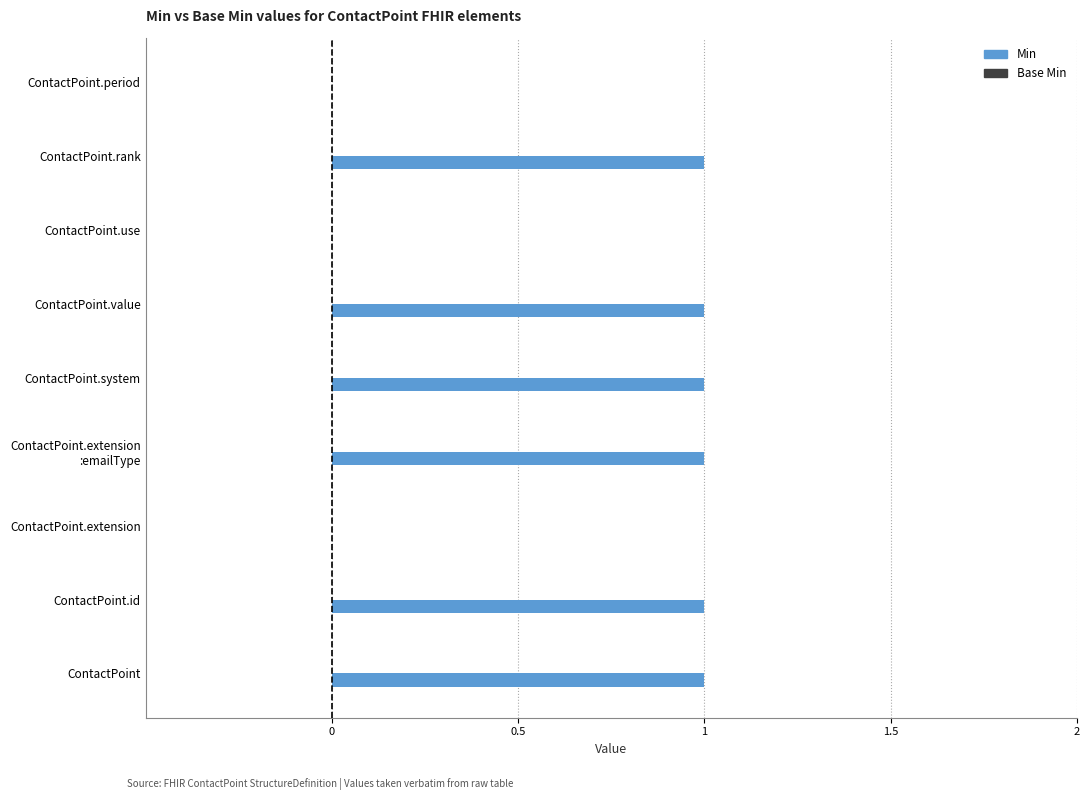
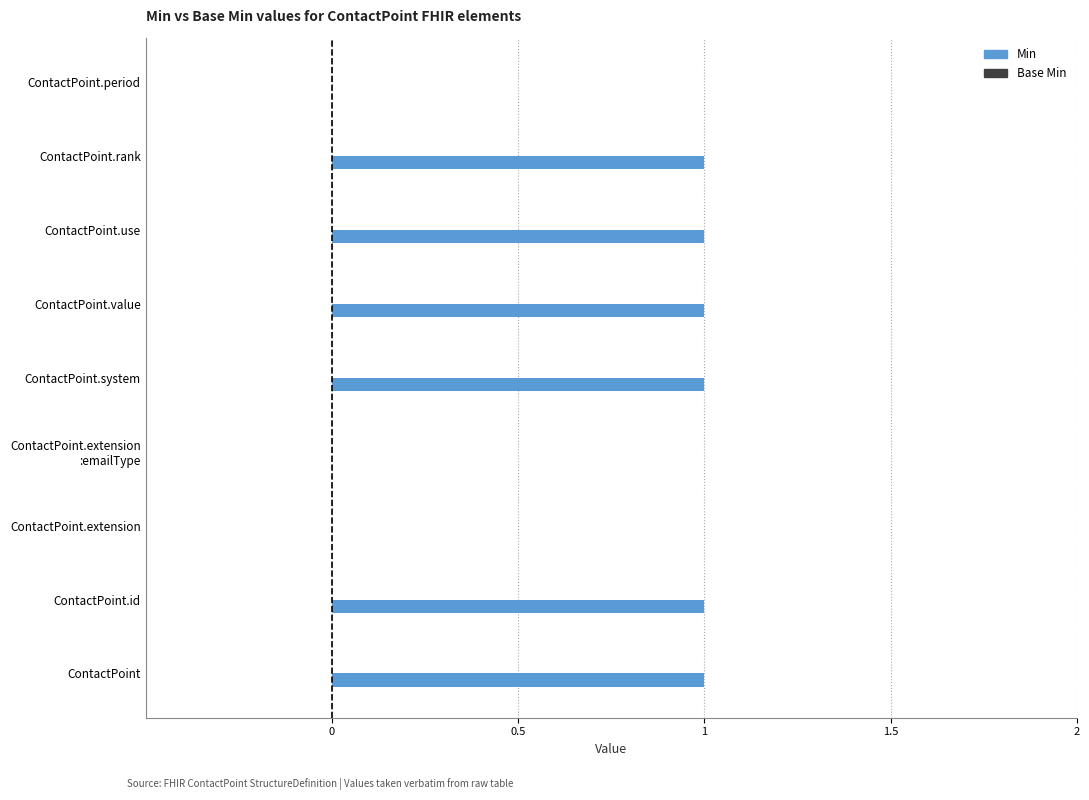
Min, ContactPoint.use: 0 -> 1
Min, ContactPoint.extension :emailType: 1 -> 0
